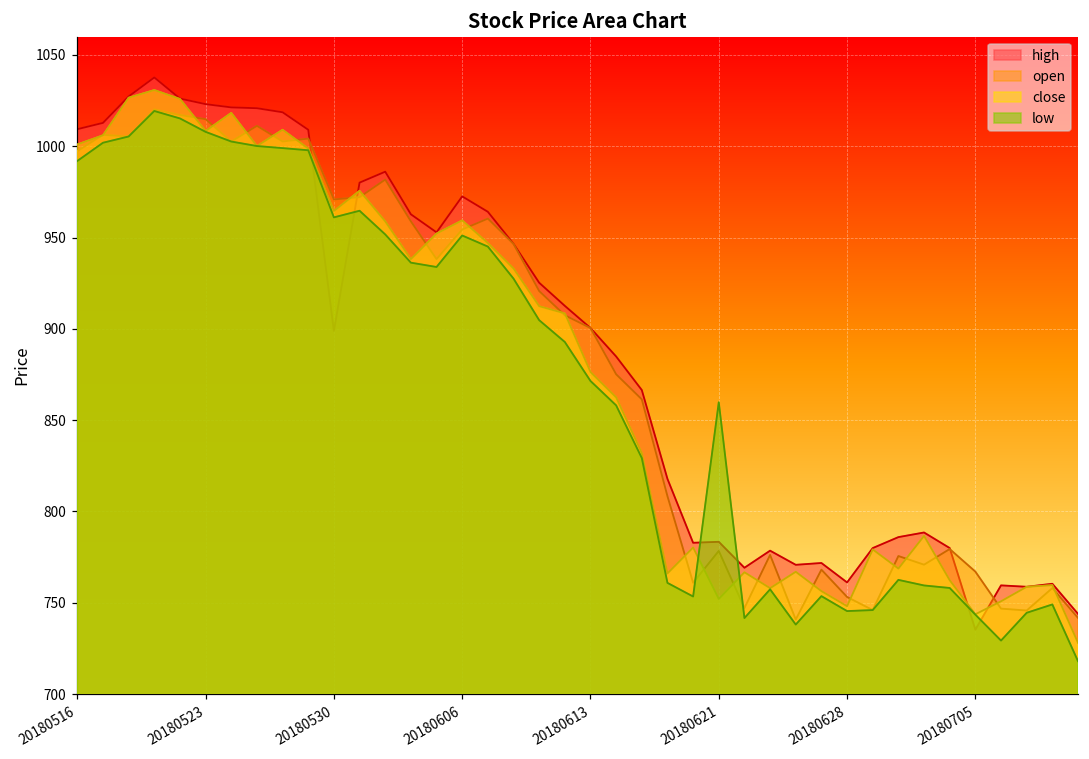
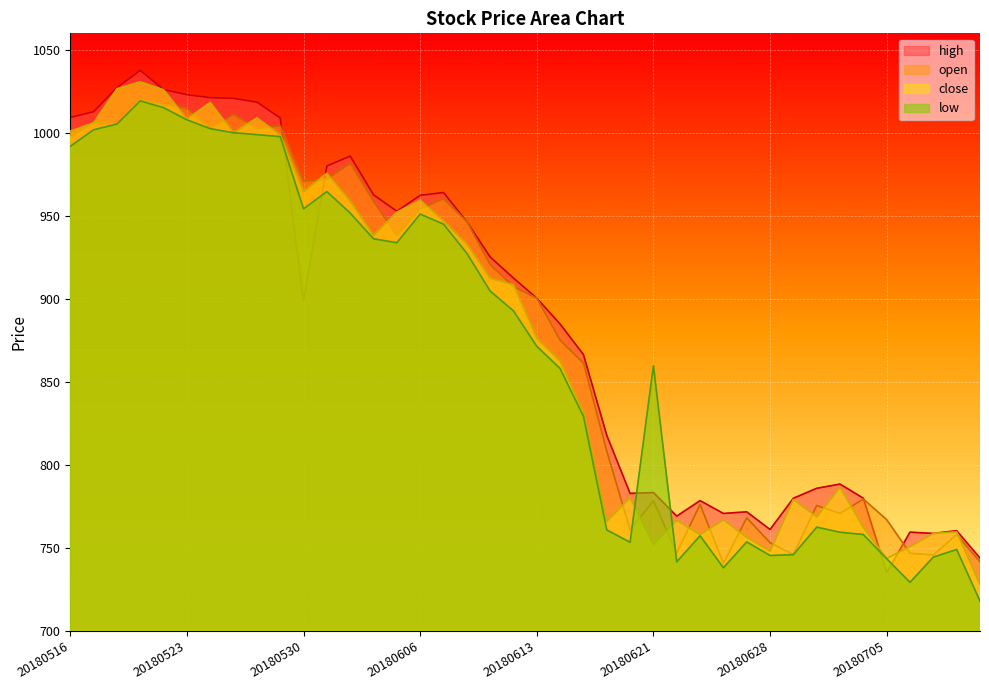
low, 20180530: 961 -> 954
high, 20180606: 973 -> 962
